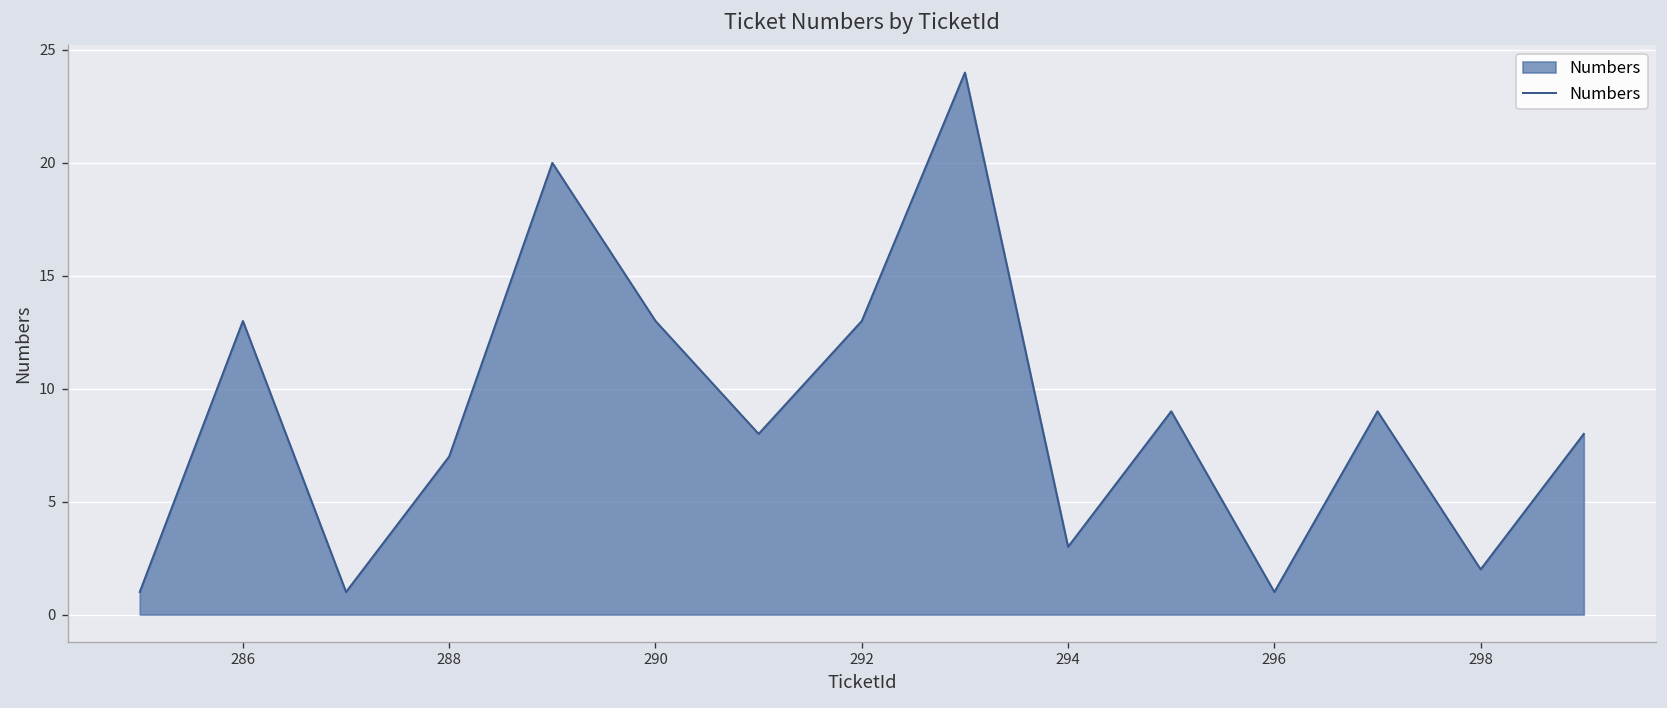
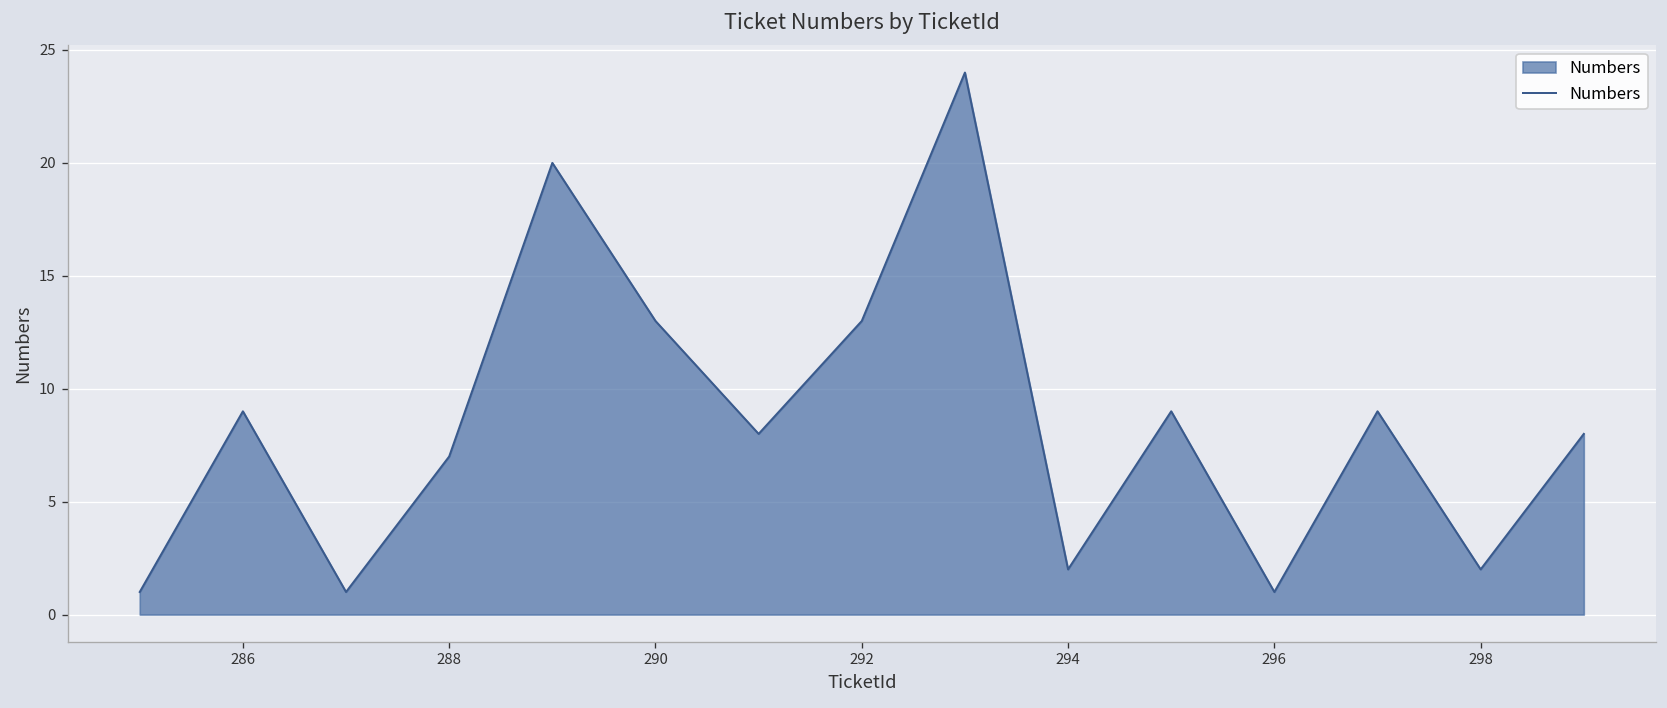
286: 13 -> 9
294: 3 -> 2
